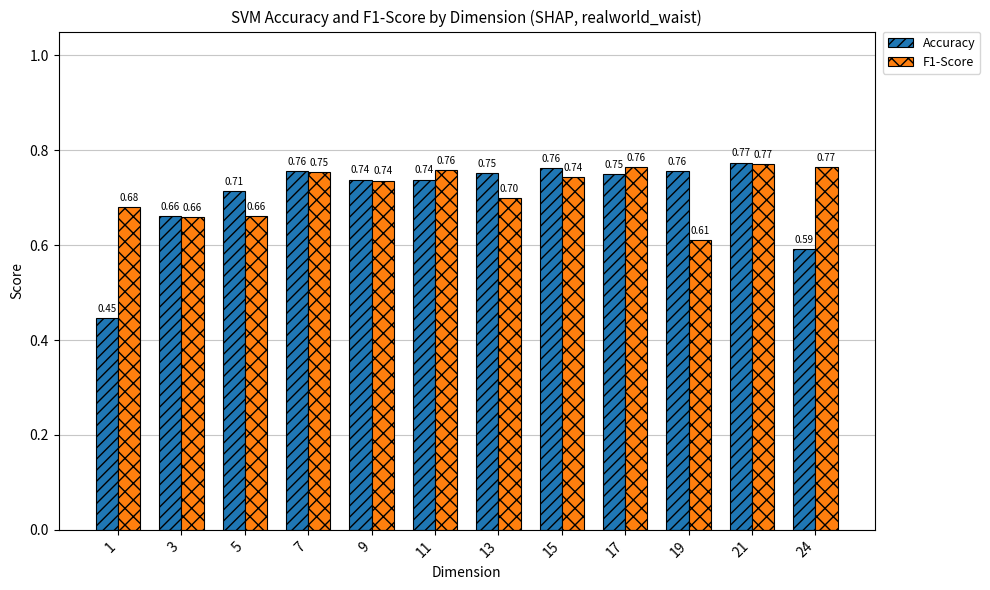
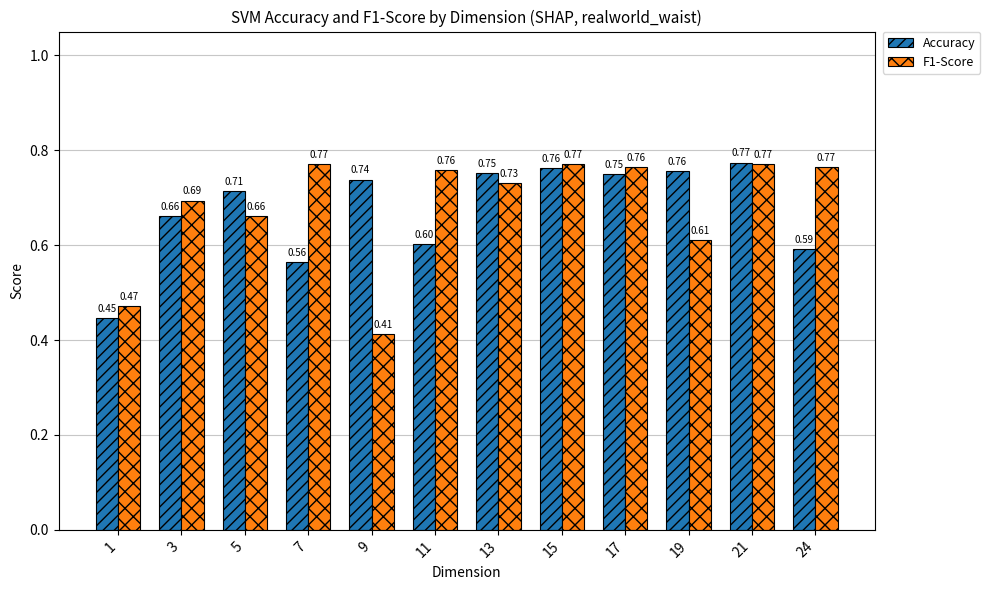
F1-Score, 1: 0.68 -> 0.47
F1-Score, 3: 0.66 -> 0.69
Accuracy, 7: 0.76 -> 0.56
F1-Score, 7: 0.75 -> 0.77
F1-Score, 9: 0.74 -> 0.41
Accuracy, 11: 0.74 -> 0.60
F1-Score, 13: 0.70 -> 0.73
F1-Score, 15: 0.74 -> 0.77
